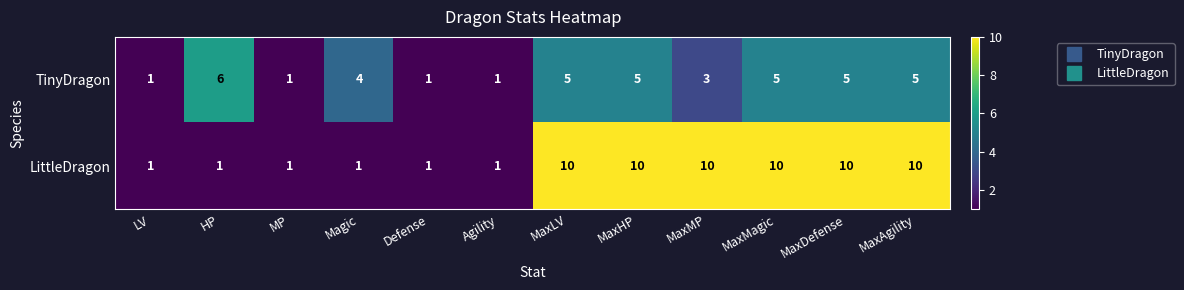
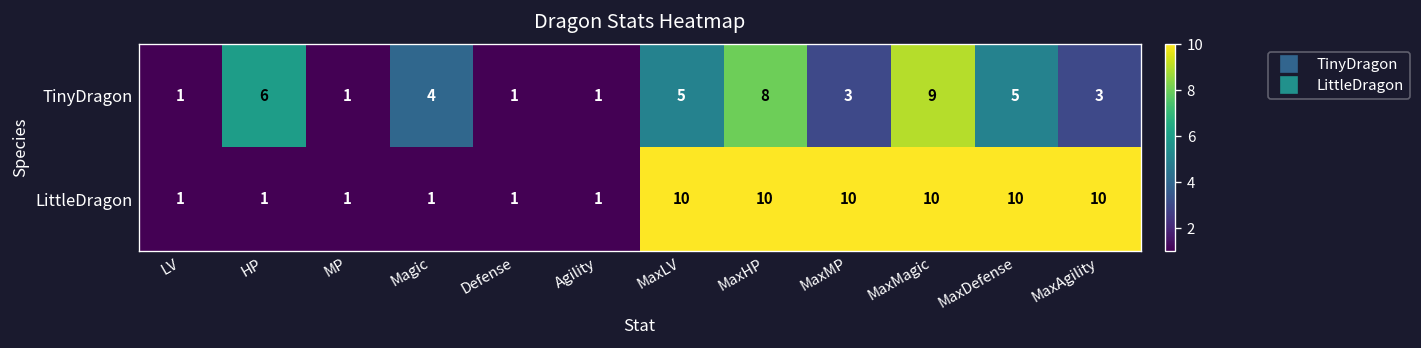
TinyDragon, MaxHP: 5 -> 8
TinyDragon, MaxMagic: 5 -> 9
TinyDragon, MaxAgility: 5 -> 3
